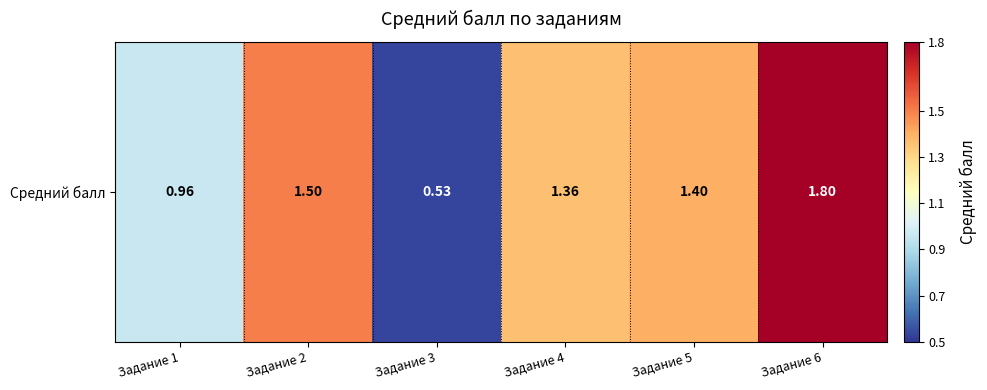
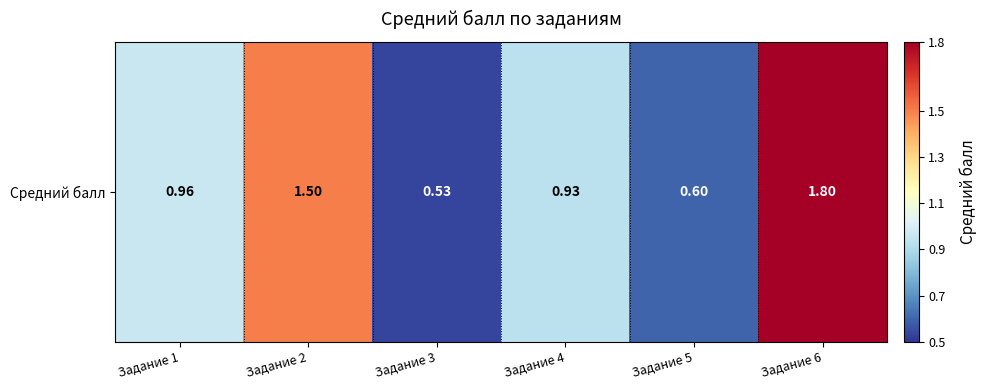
Средний балл, Задание 4: 1.36 -> 0.93
Средний балл, Задание 5: 1.40 -> 0.60
